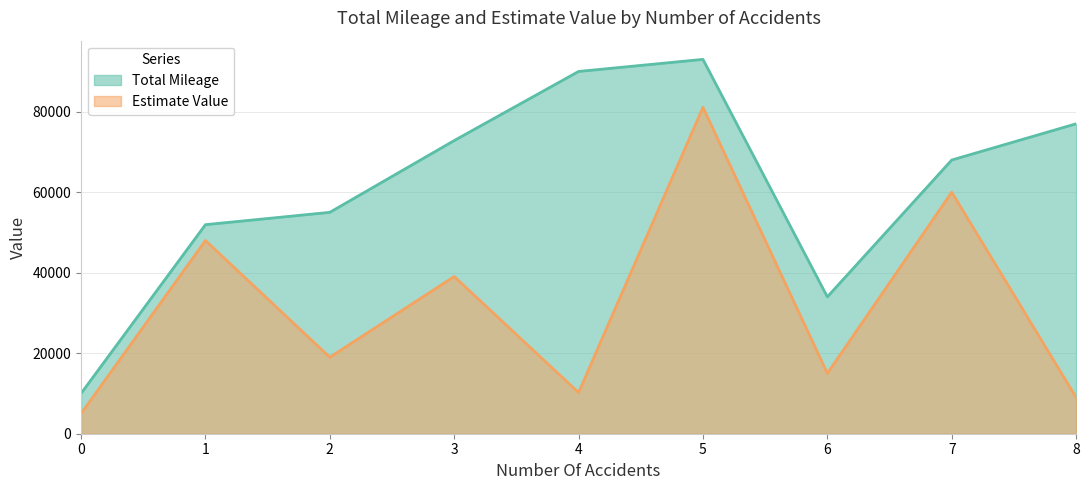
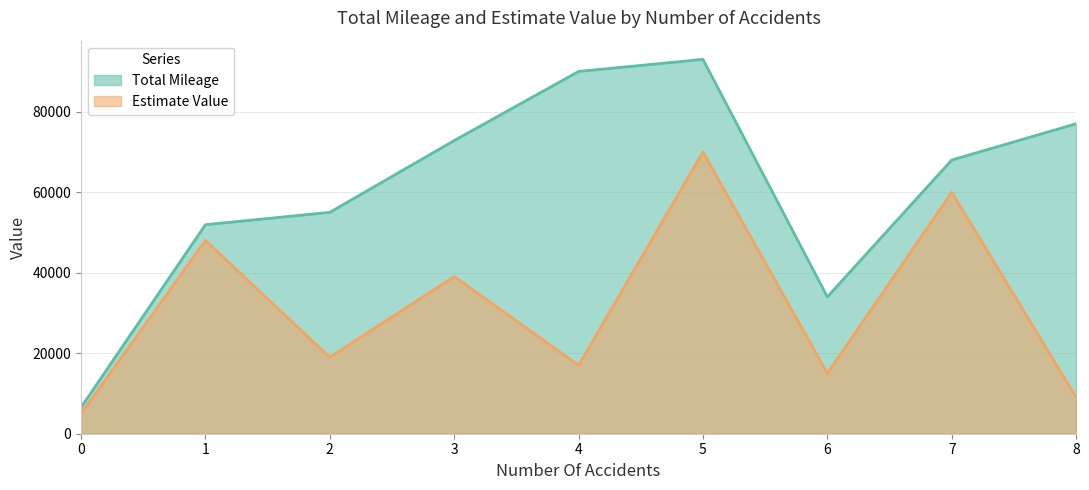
Total Mileage, 0: 10000 -> 7000
Estimate Value, 4: 10000 -> 17000
Estimate Value, 5: 81000 -> 70000
